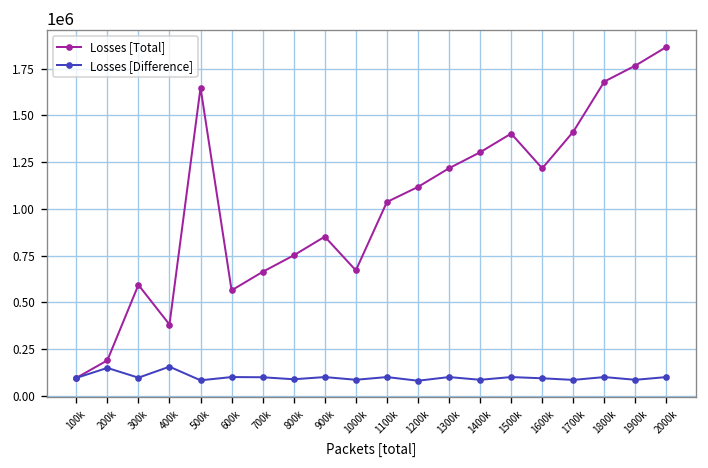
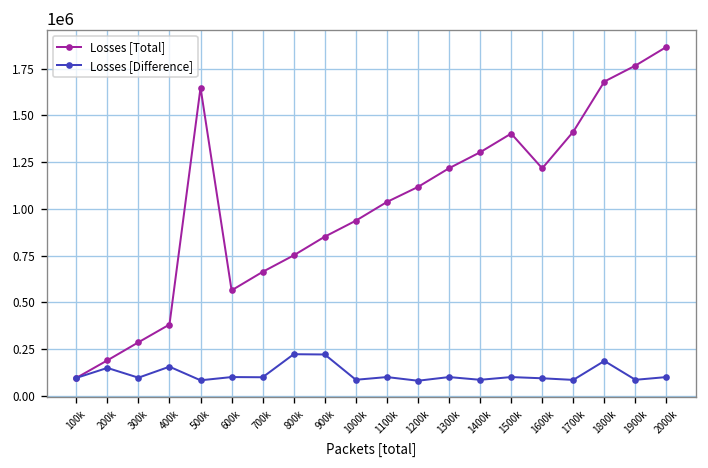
Losses [Total], 300k: 590000 -> 290000
Losses [Difference], 800k: 90000 -> 220000
Losses [Difference], 900k: 100000 -> 220000
Losses [Total], 1000k: 670000 -> 940000
Losses [Difference], 1800k: 100000 -> 190000
